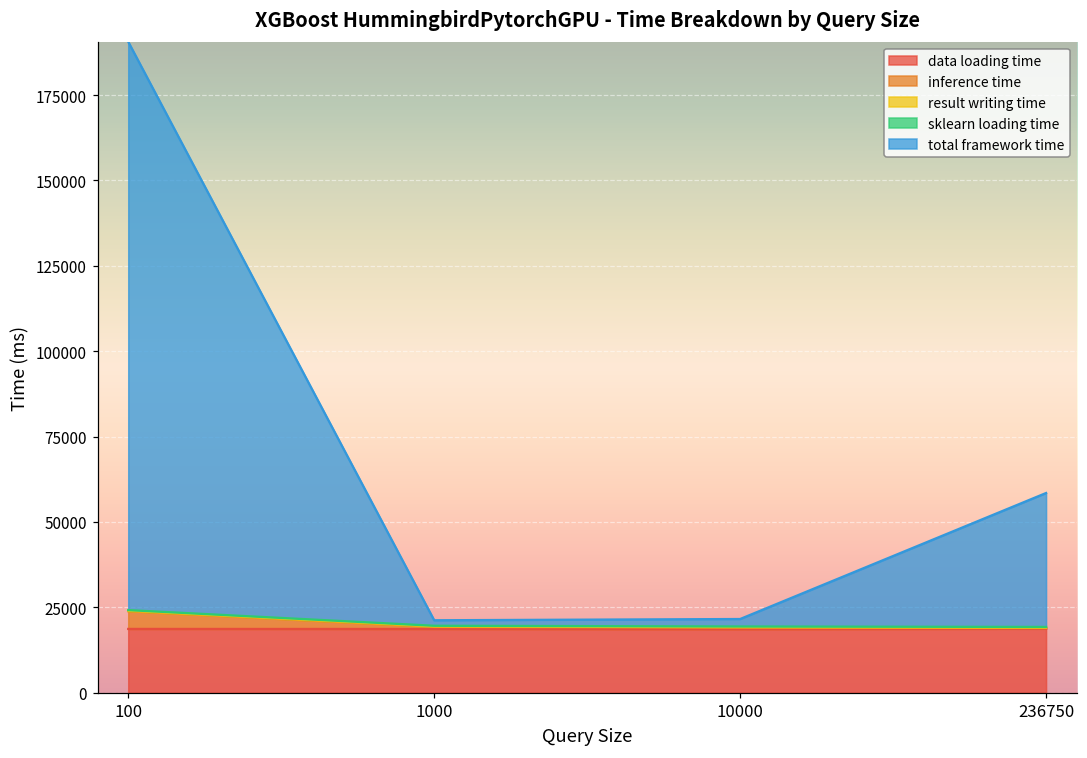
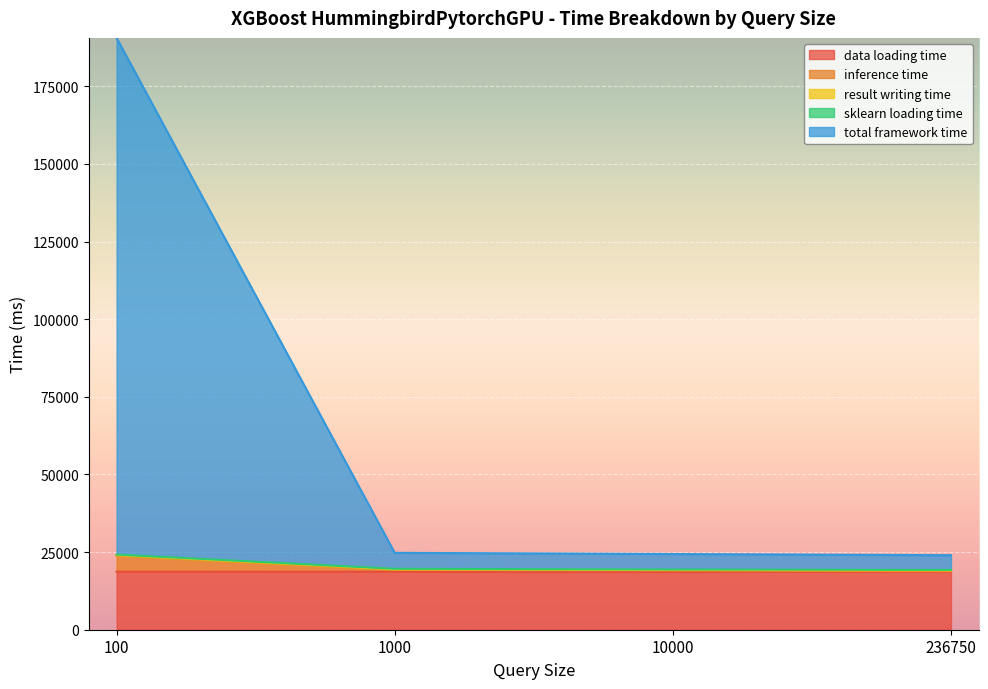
total framework time, 1000: 2000 -> 5000
total framework time, 10000: 2000 -> 5000
total framework time, 236750: 39000 -> 5000
